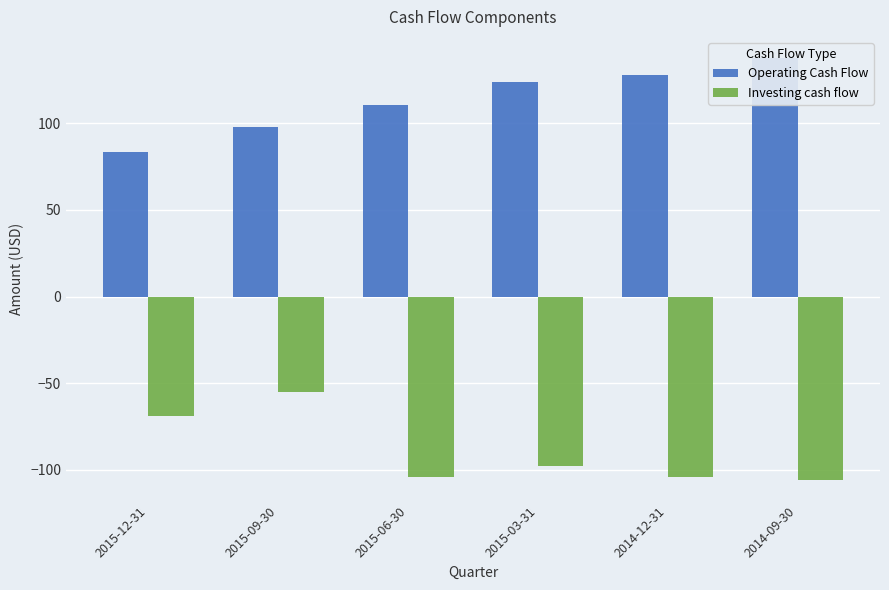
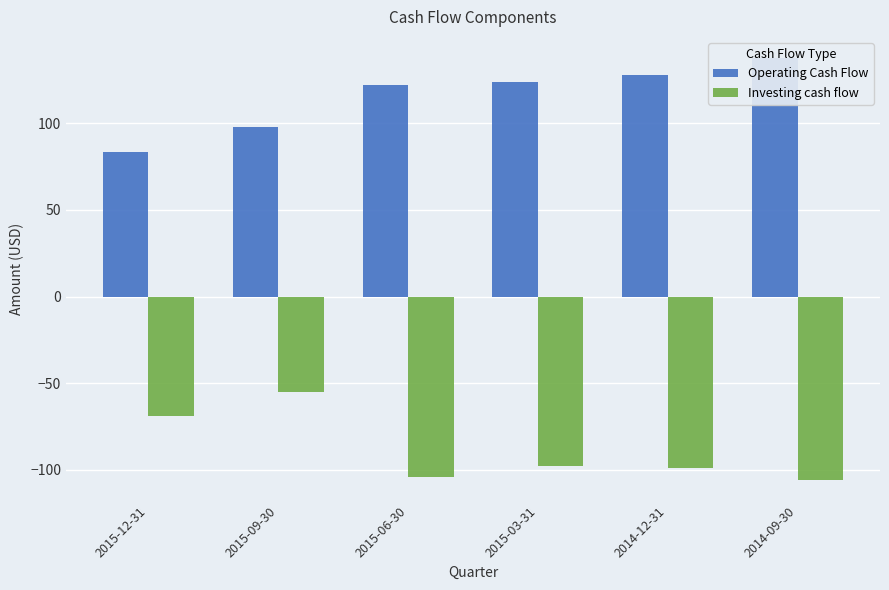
Operating Cash Flow, 2015-06-30: 110 -> 122
Investing cash flow, 2014-12-31: -104 -> -99
